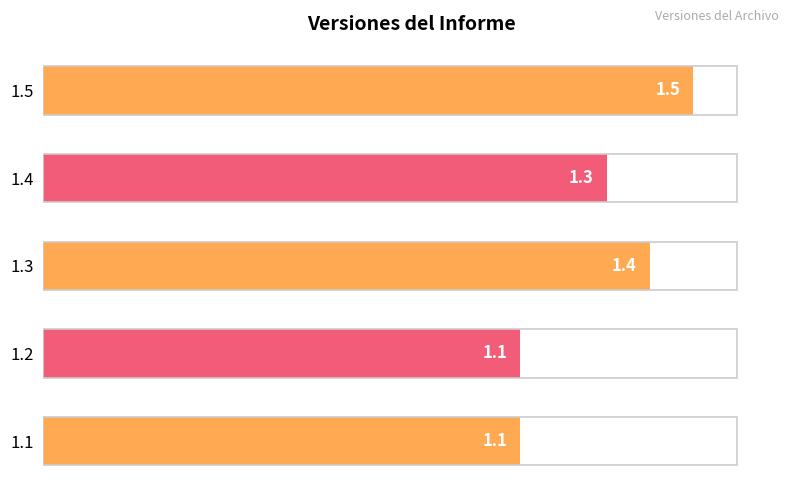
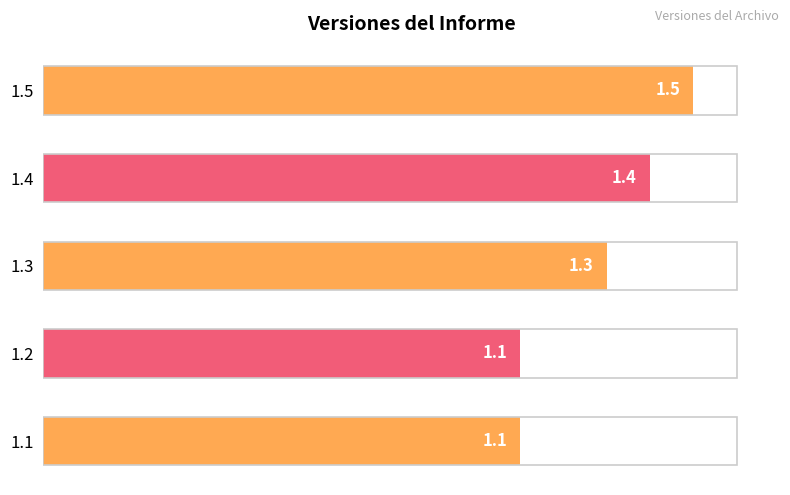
1.4: 1.3 -> 1.4
1.3: 1.4 -> 1.3
